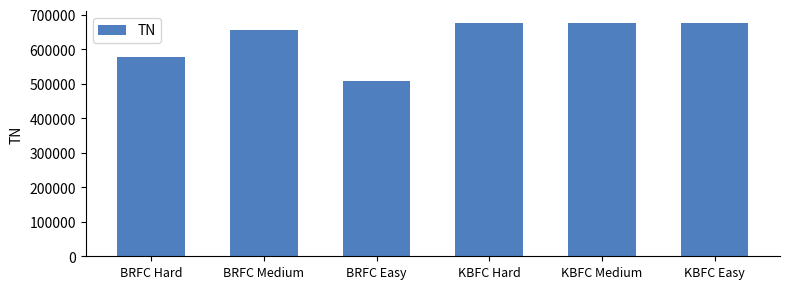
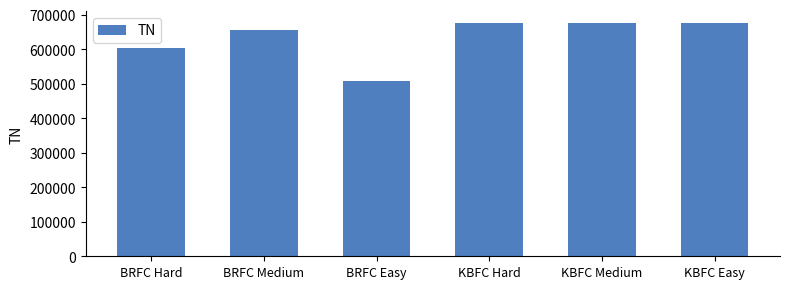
BRFC Hard: 580000 -> 600000
